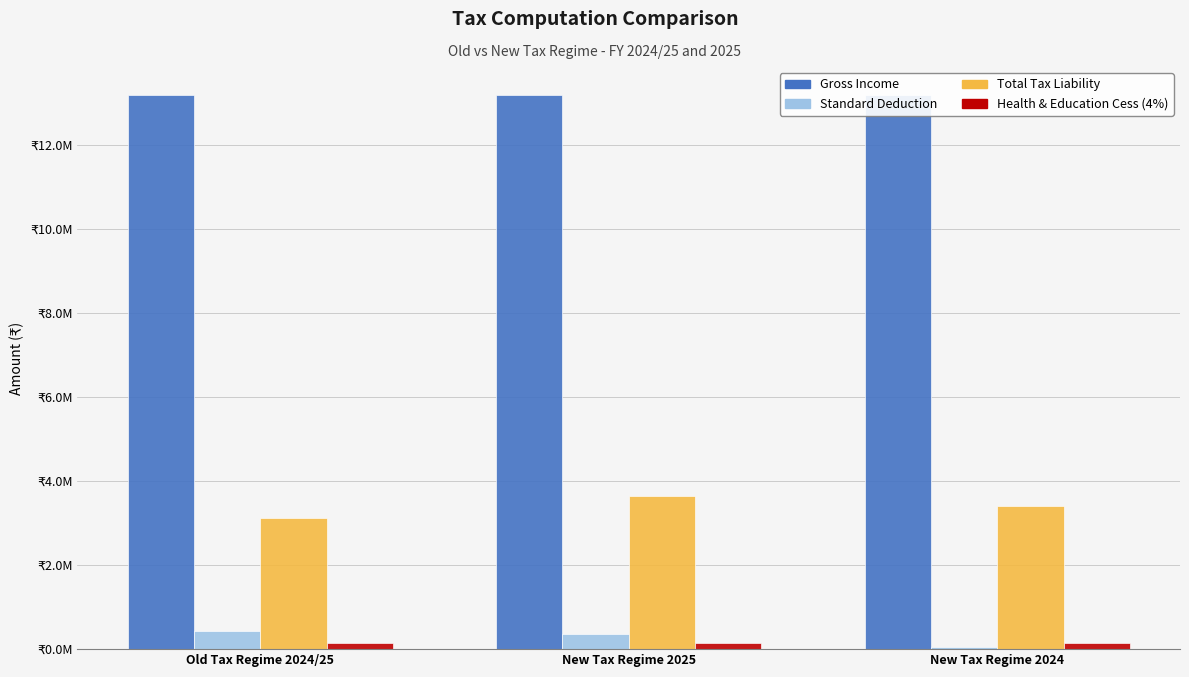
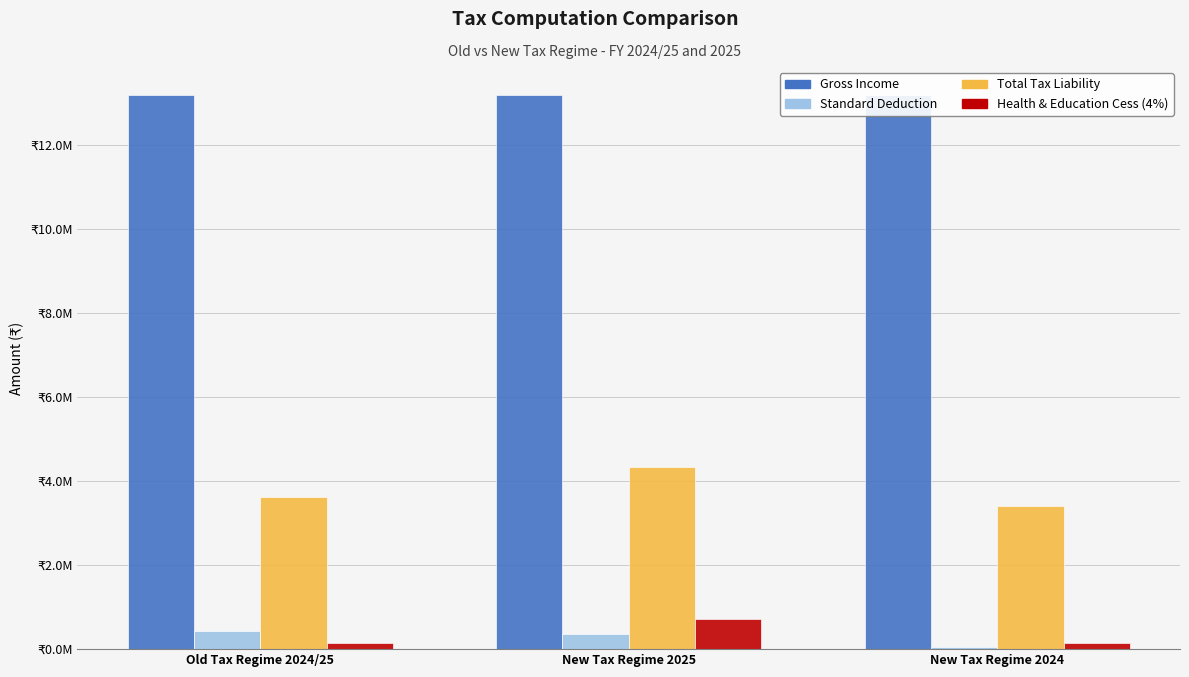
Total Tax Liability, Old Tax Regime 2024/25: ₹3100000 -> ₹3600000
Total Tax Liability, New Tax Regime 2025: ₹3600000 -> ₹4300000
Health & Education Cess (4%), New Tax Regime 2025: ₹100000 -> ₹700000
